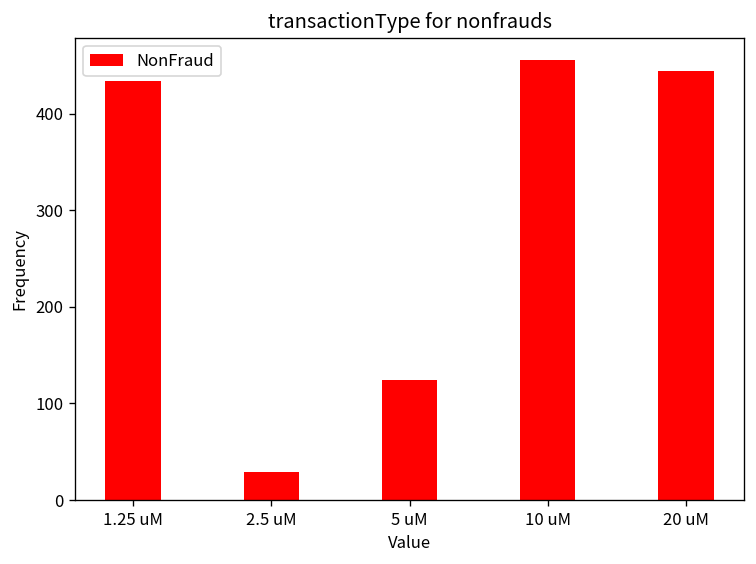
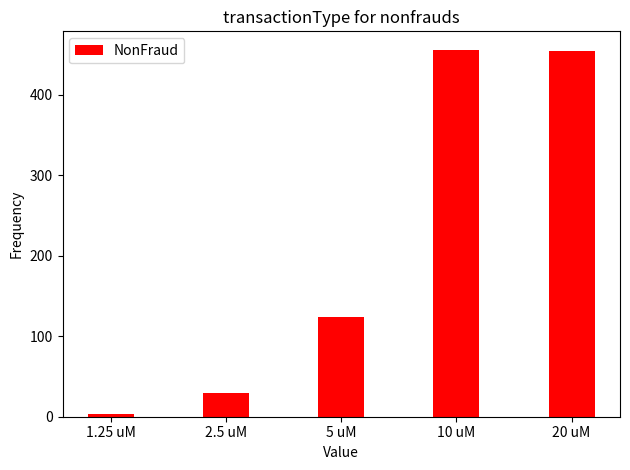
1.25 uM: 430 -> 0
20 uM: 440 -> 450
